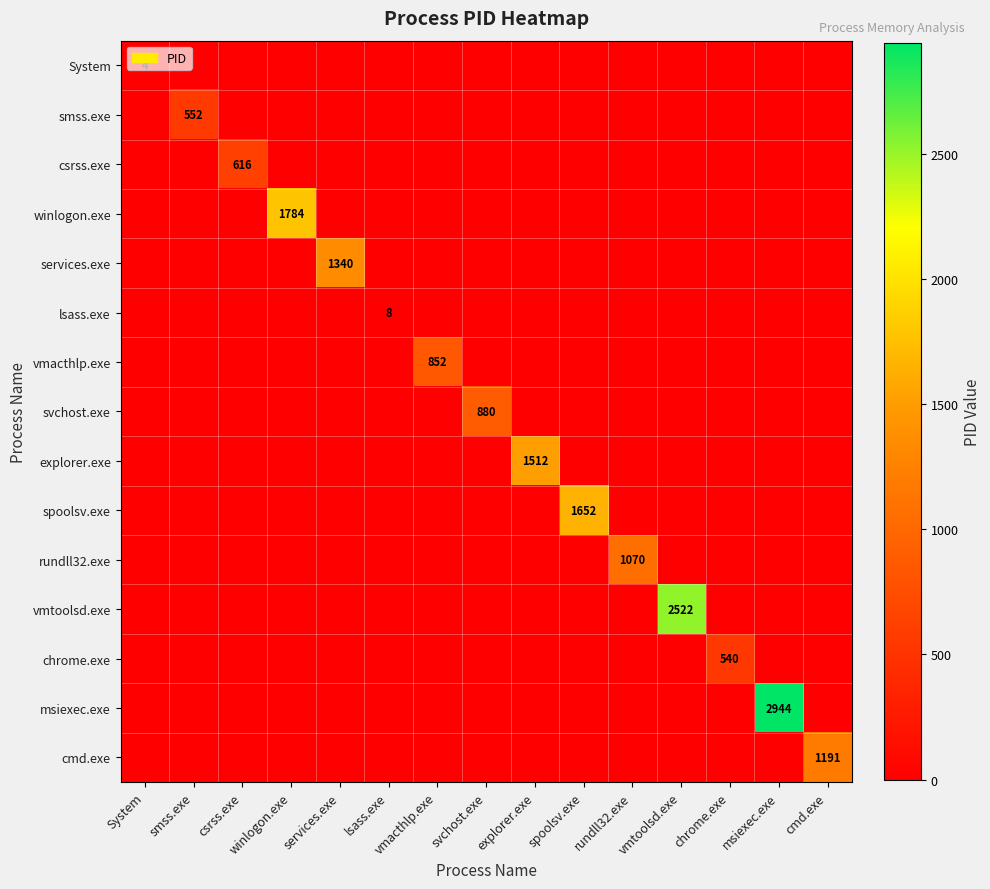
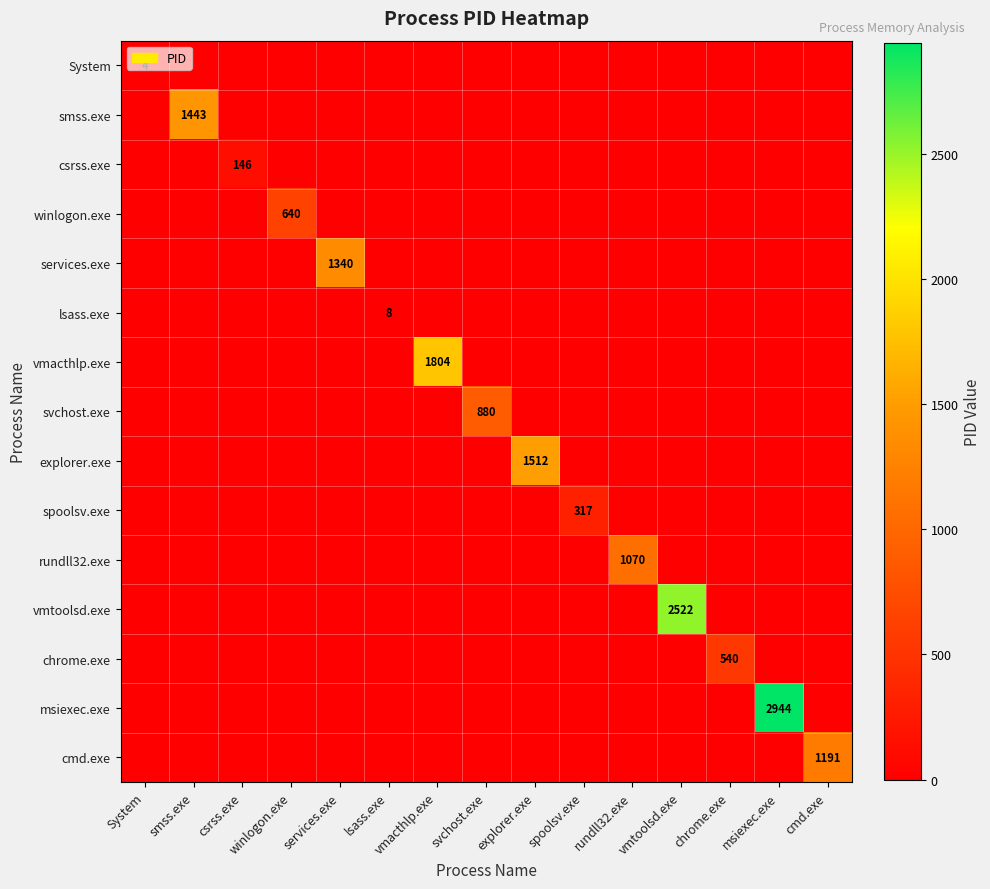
smss.exe, smss.exe: 552 -> 1443
csrss.exe, csrss.exe: 616 -> 146
winlogon.exe, winlogon.exe: 1784 -> 640
vmacthlp.exe, vmacthlp.exe: 852 -> 1804
spoolsv.exe, spoolsv.exe: 1652 -> 317
